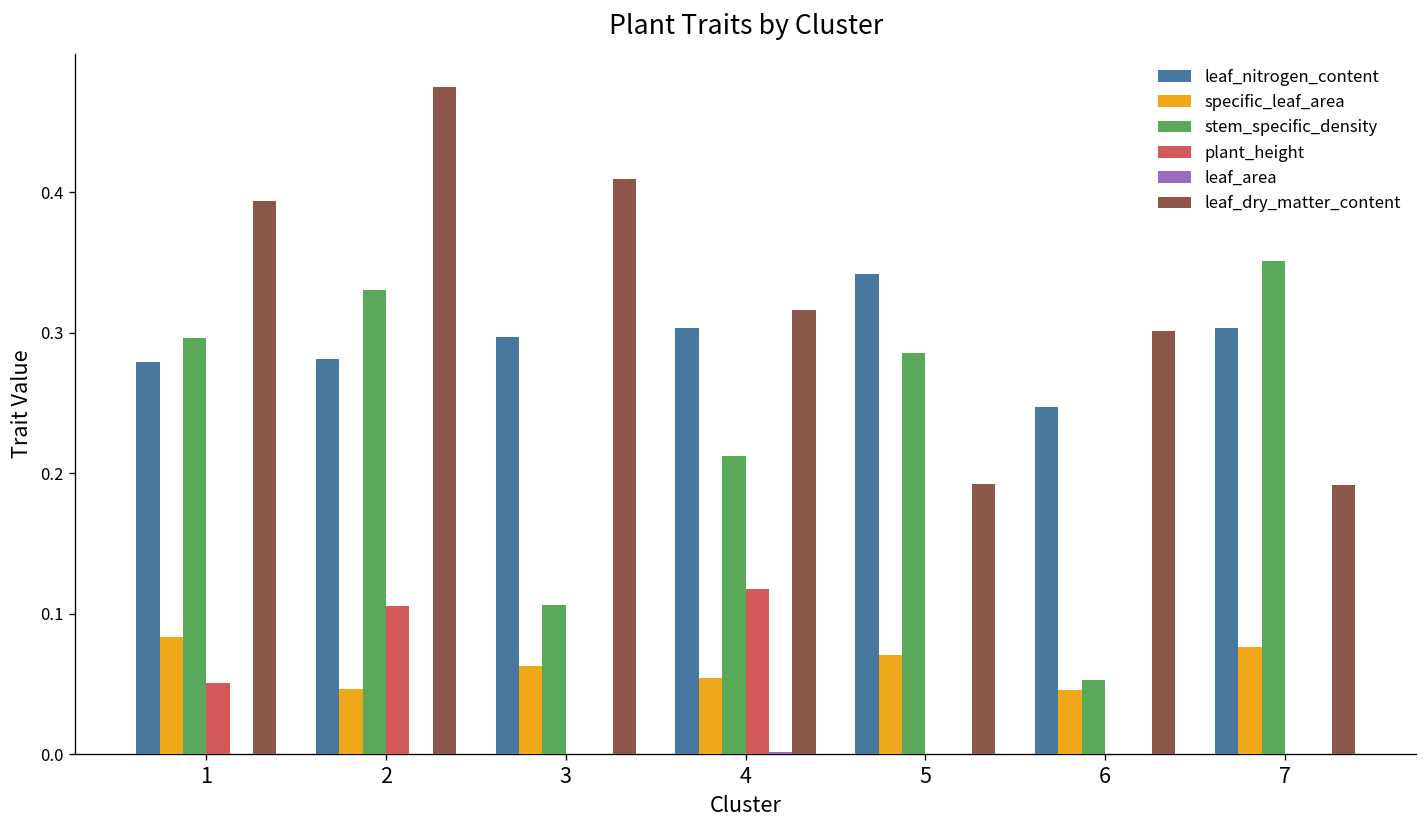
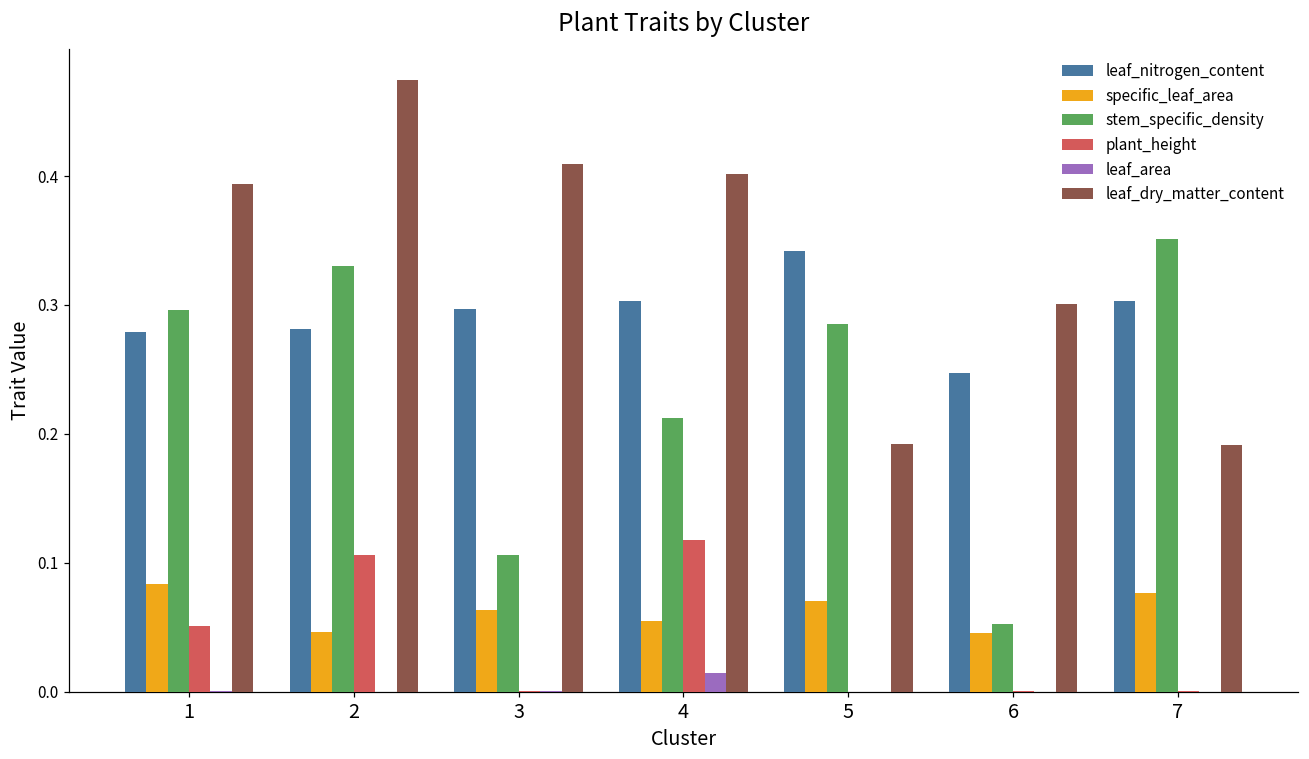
leaf_area, 4: 0.002 -> 0.014
leaf_dry_matter_content, 4: 0.316 -> 0.401
